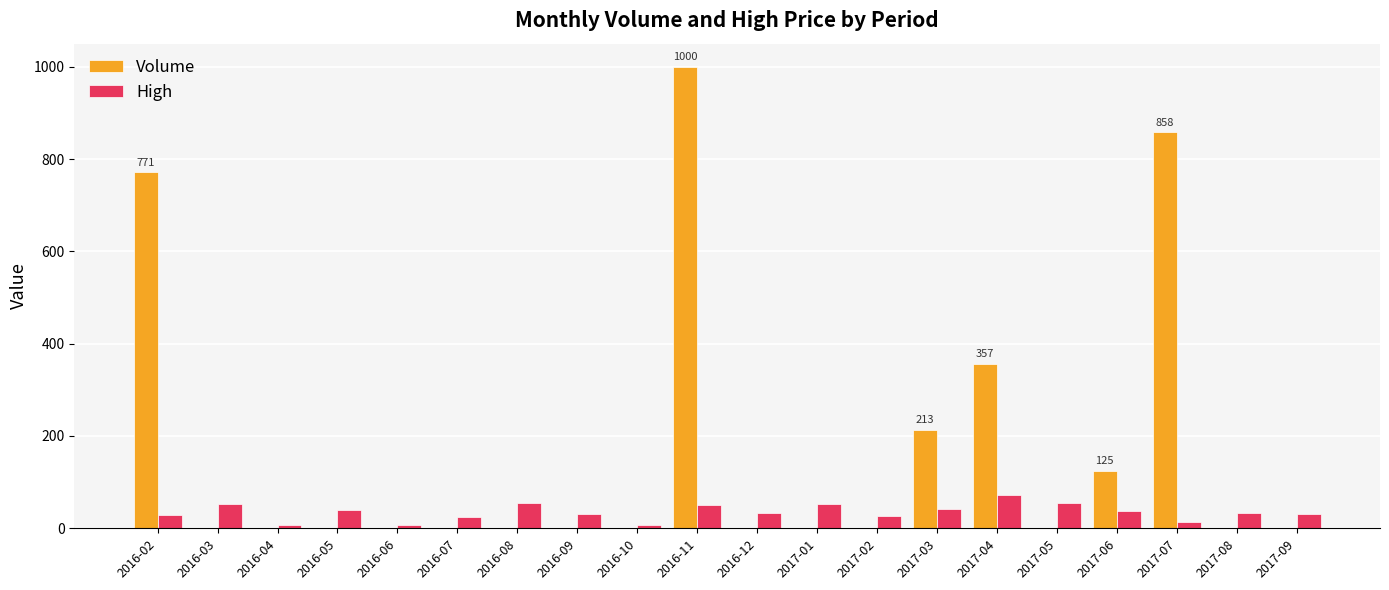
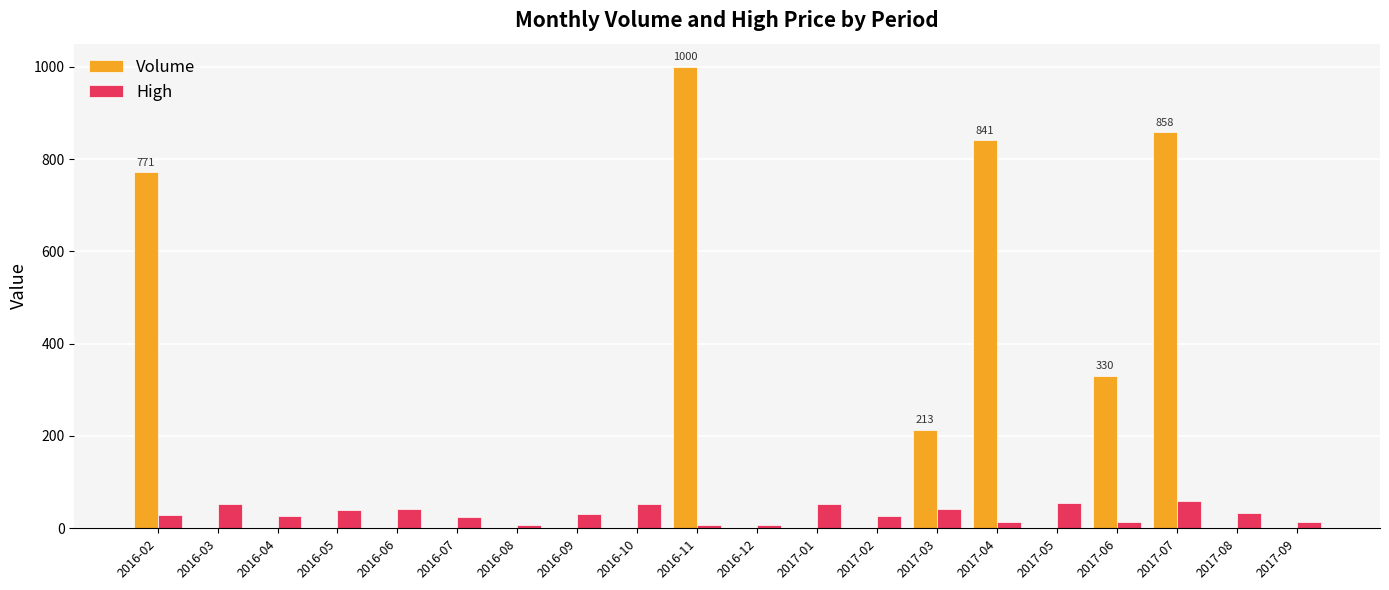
High, 2016-04: 10 -> 30
High, 2016-06: 10 -> 40
High, 2016-08: 60 -> 10
High, 2016-10: 10 -> 50
High, 2016-11: 50 -> 10
High, 2016-12: 30 -> 10
Volume, 2017-04: 357 -> 841
High, 2017-04: 70 -> 10
Volume, 2017-06: 125 -> 330
High, 2017-06: 40 -> 10
High, 2017-07: 10 -> 60
High, 2017-09: 30 -> 10
